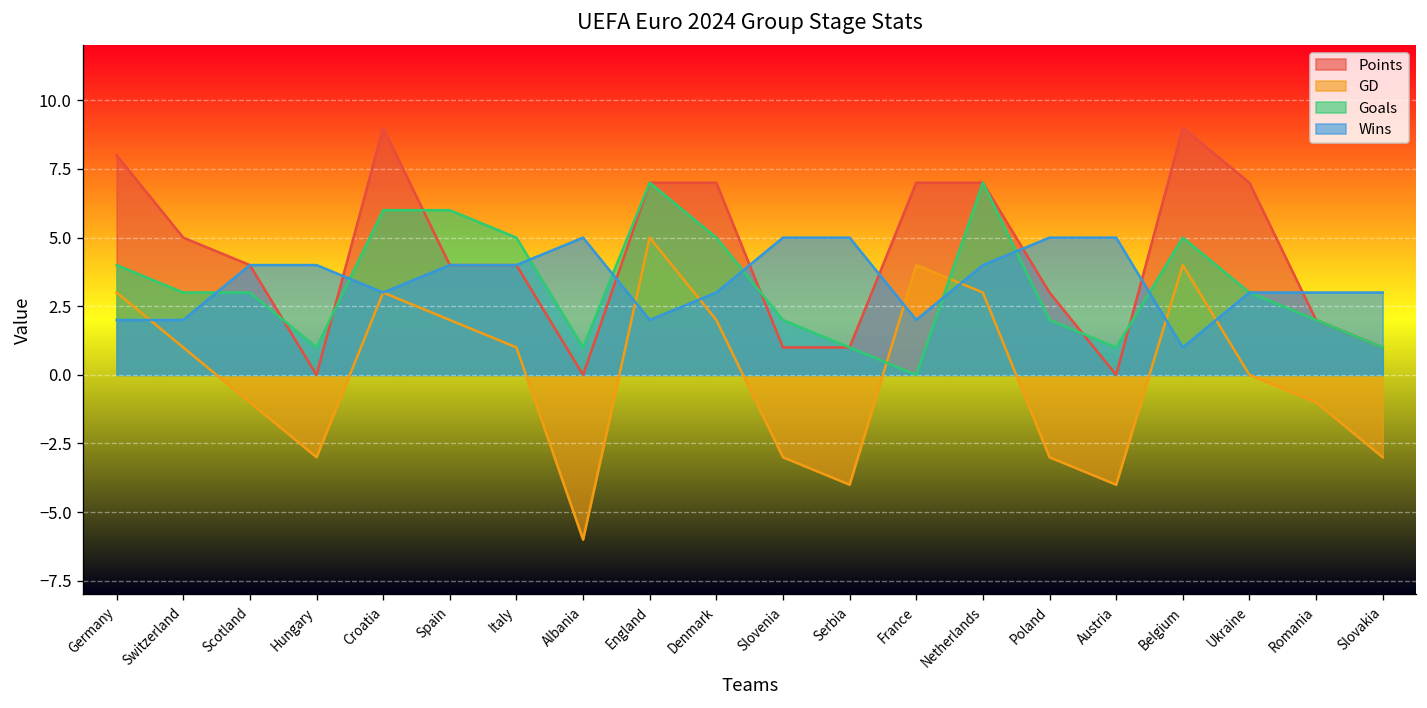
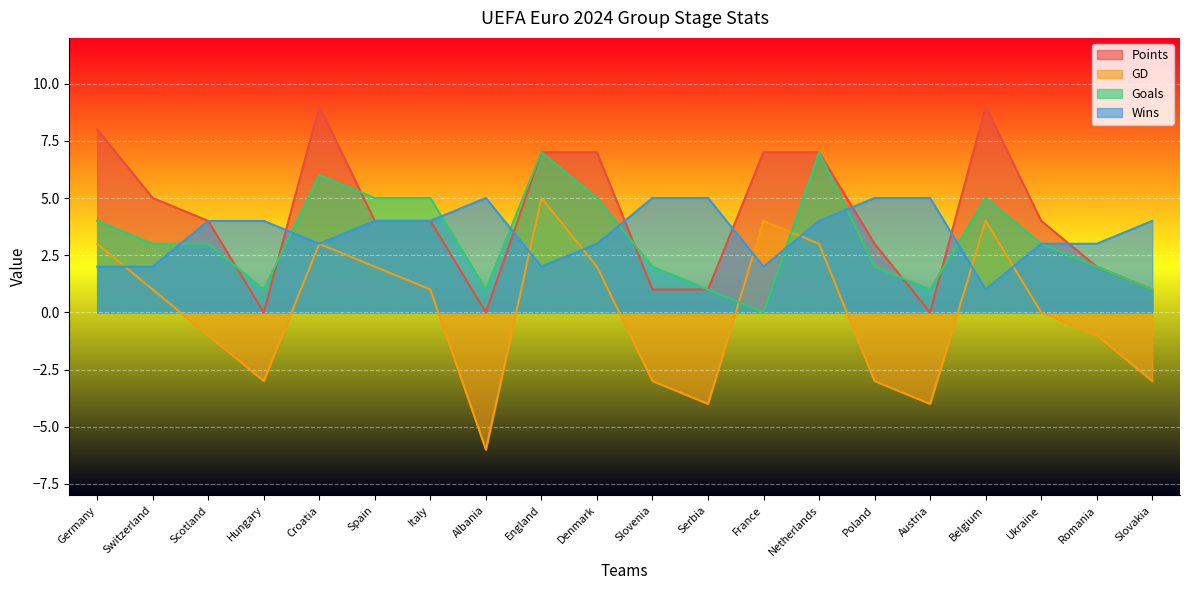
Goals, Spain: 6 -> 5
Points, Ukraine: 7 -> 4
Wins, Slovakia: 3 -> 4
